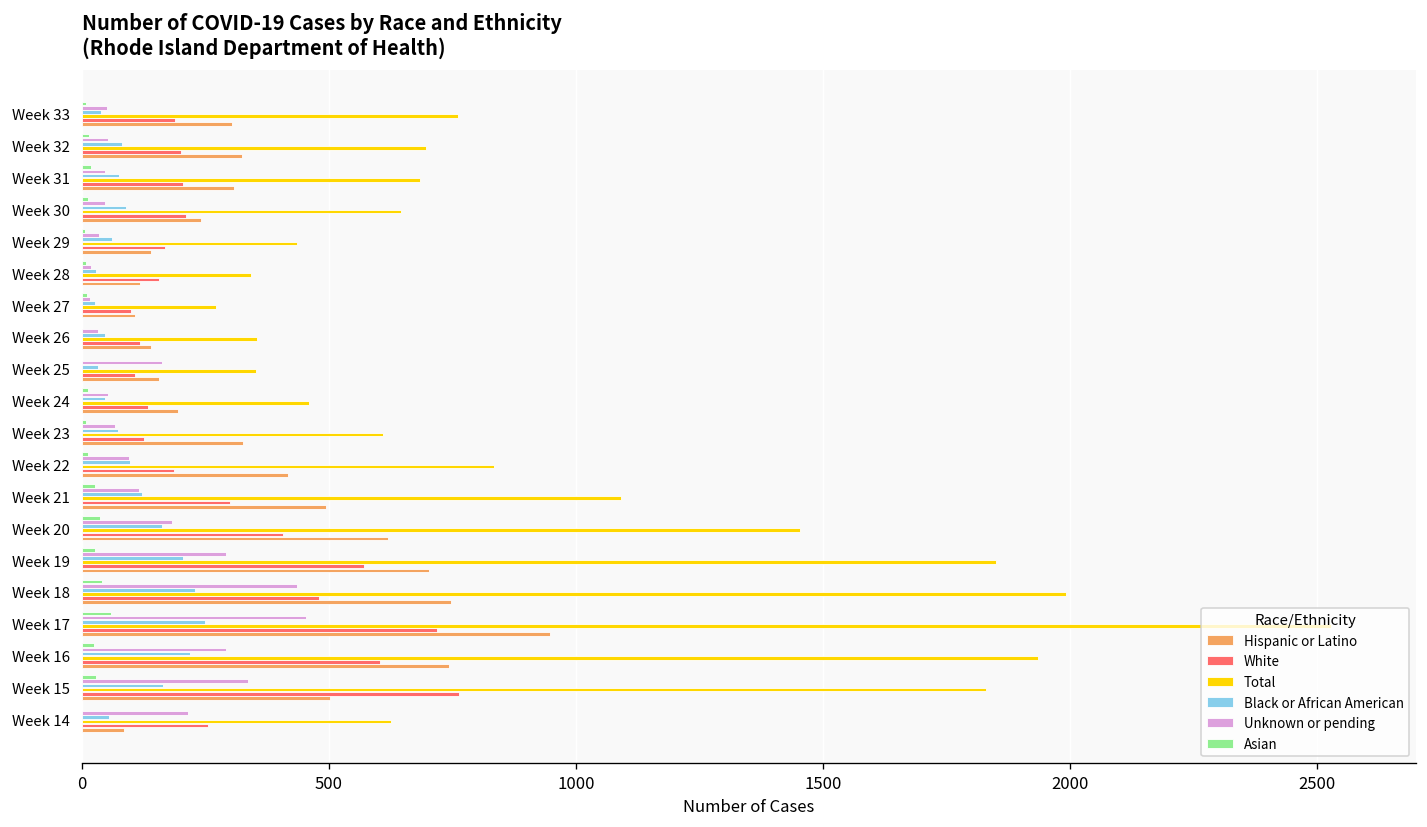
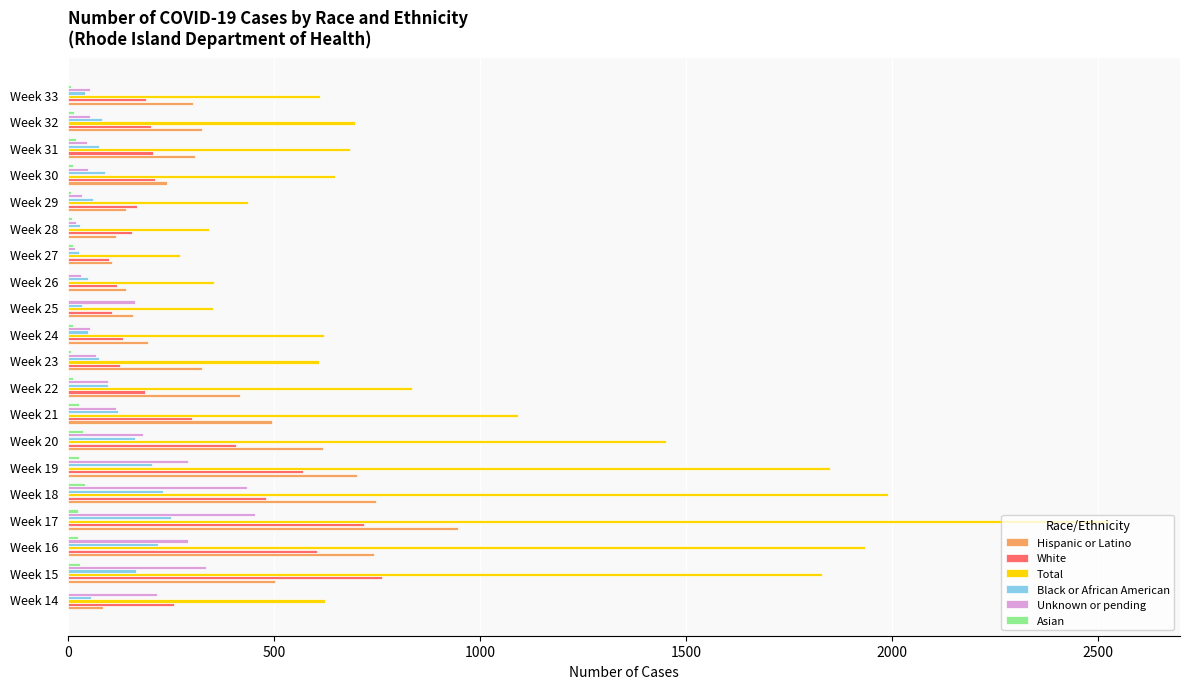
Total, Week 33: 760 -> 610
Total, Week 24: 460 -> 620
Asian, Week 17: 60 -> 20
